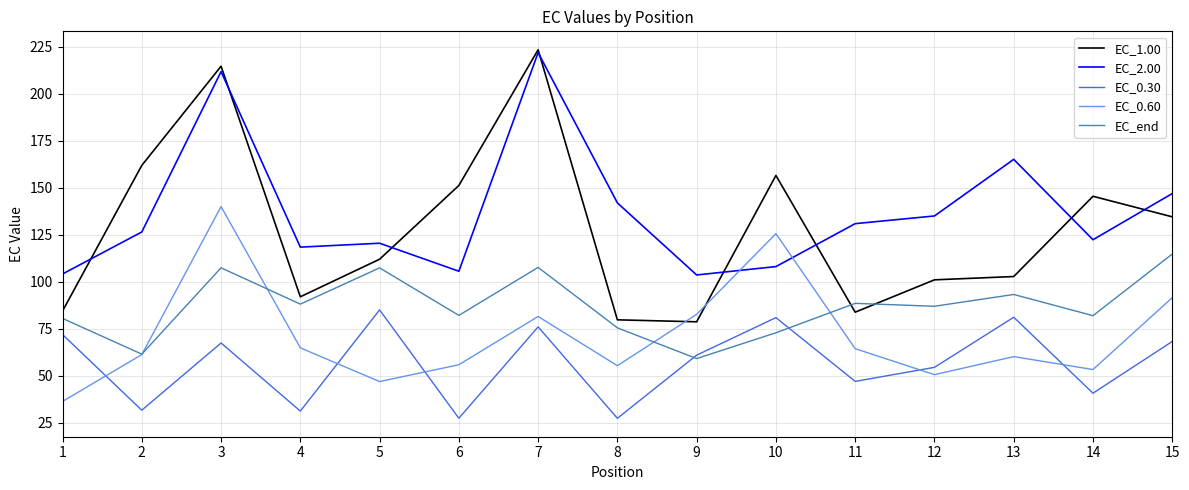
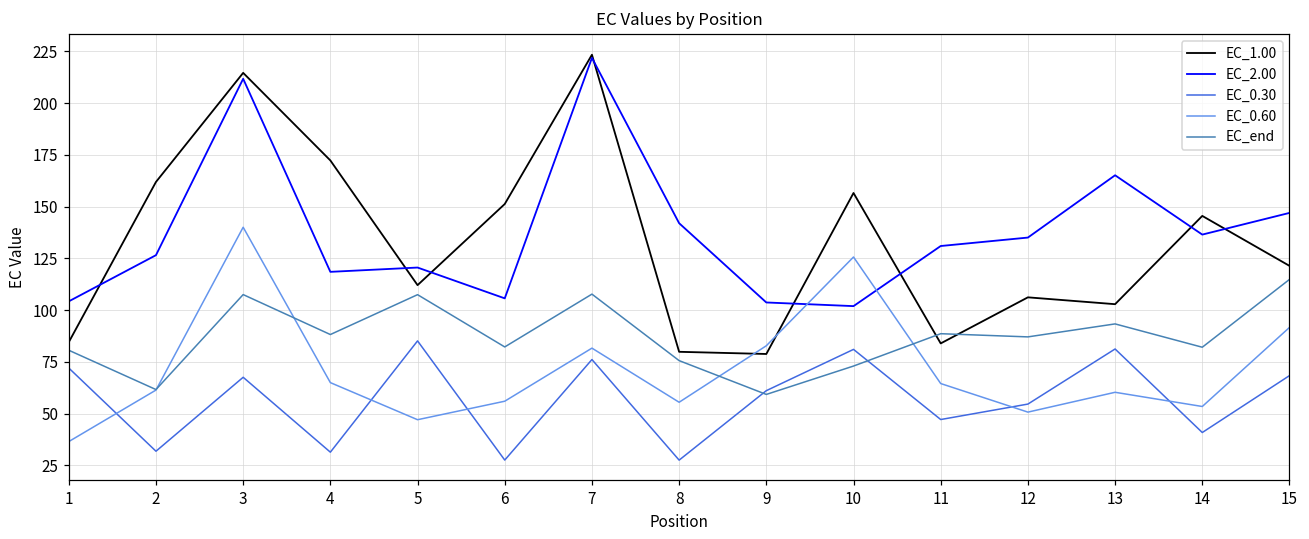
EC_1.00, 4: 92 -> 172
EC_2.00, 10: 108 -> 102
EC_1.00, 12: 101 -> 106
EC_2.00, 14: 122 -> 136
EC_1.00, 15: 135 -> 121
